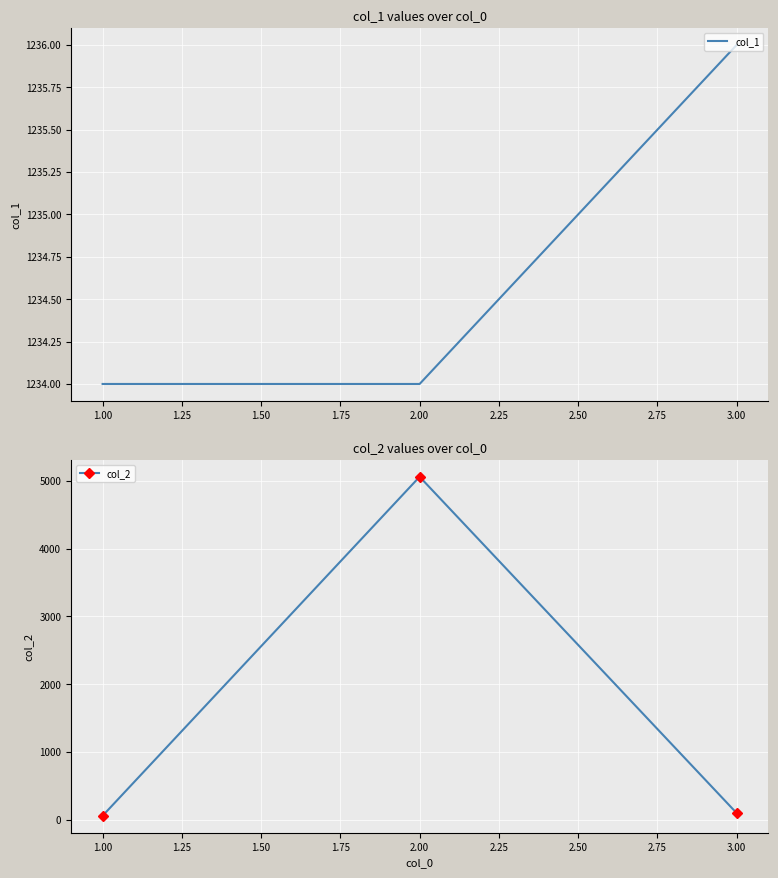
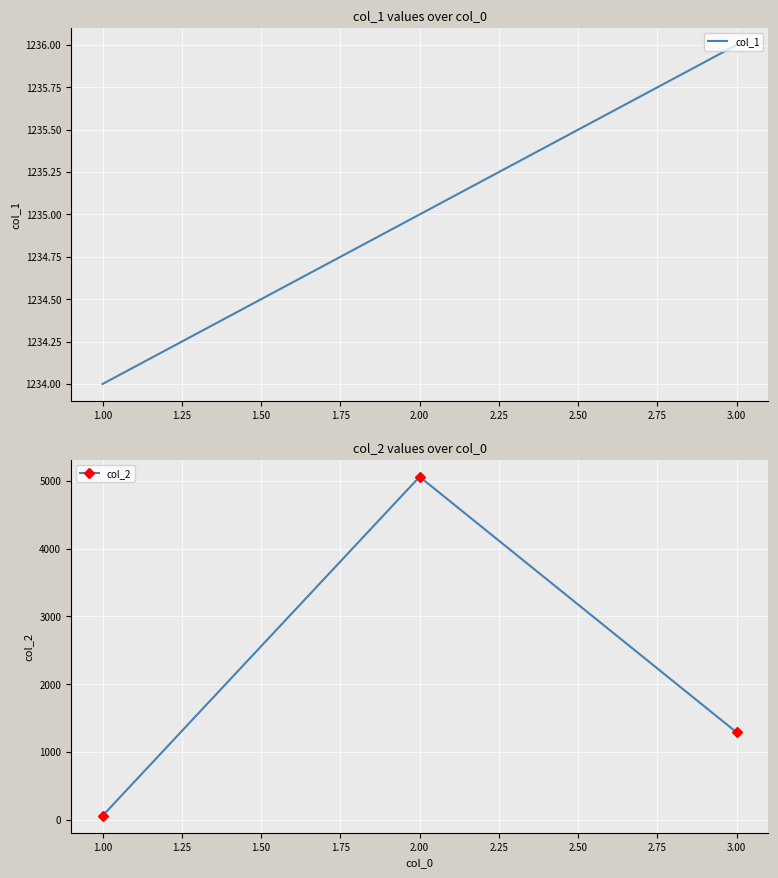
col_1 values over col_0, 2.00: 1234 -> 1235
col_2 values over col_0, 3.00: 100 -> 1300
